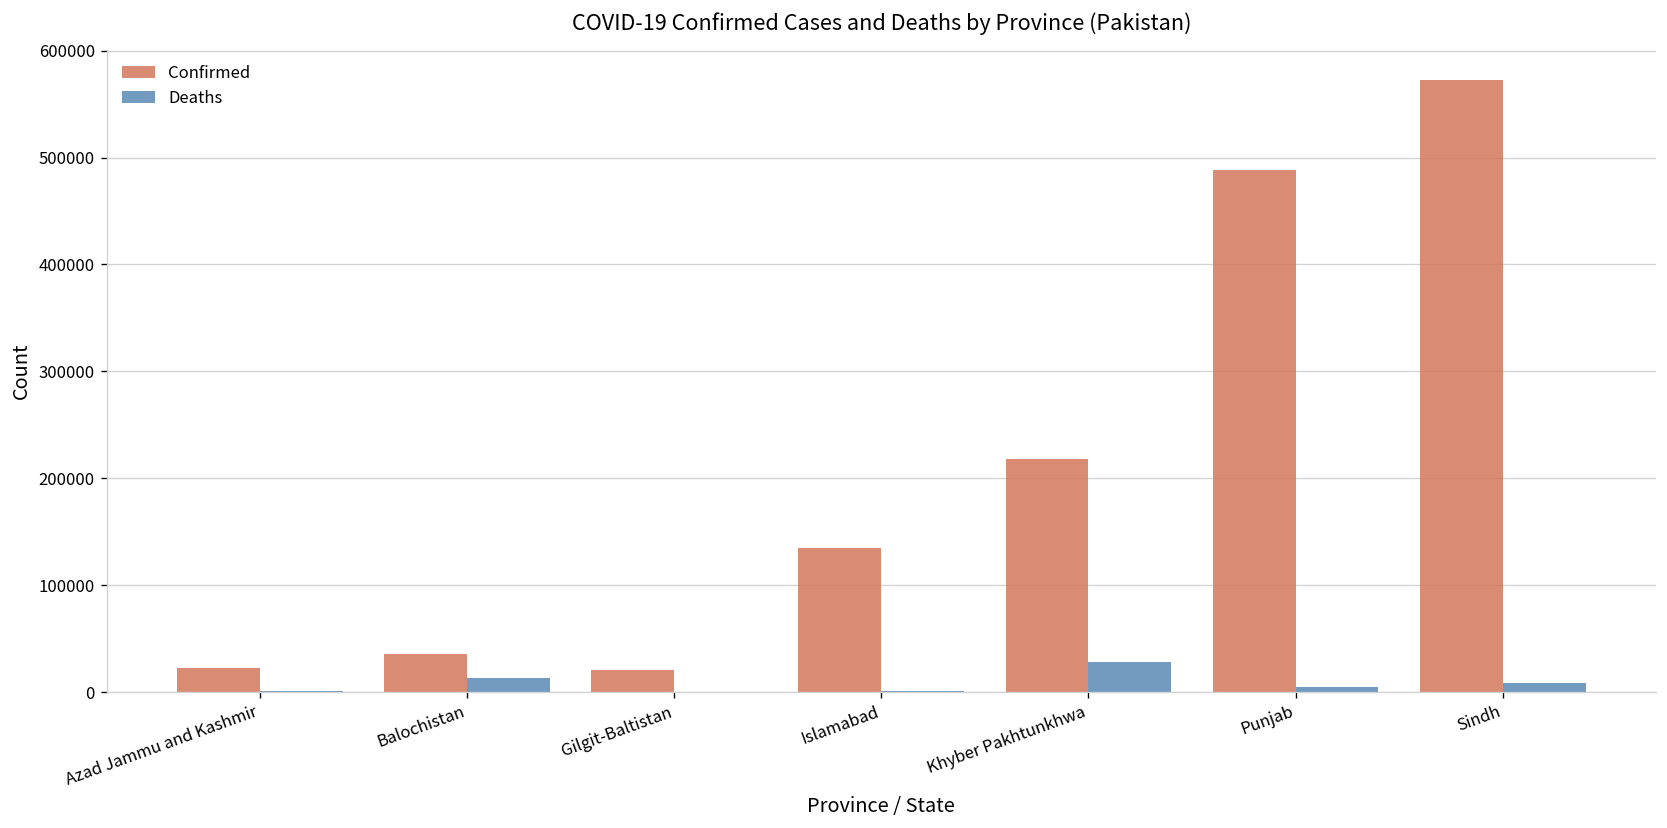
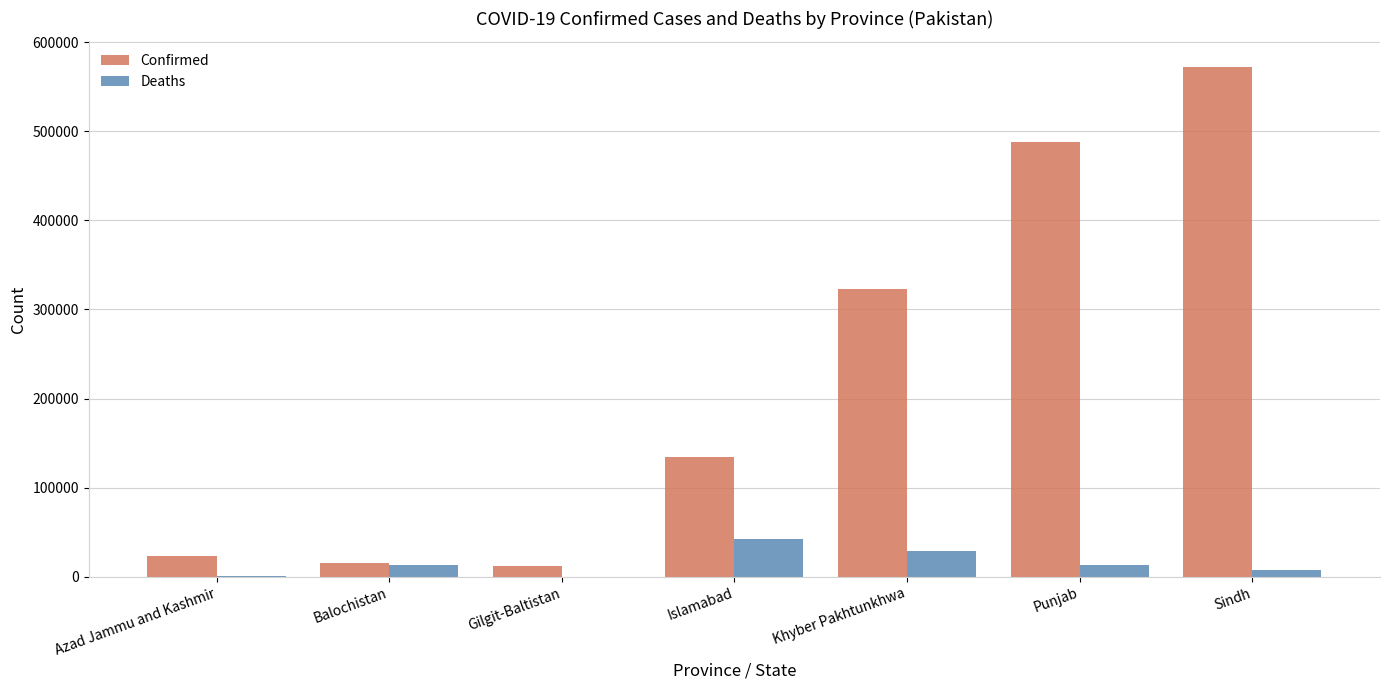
Confirmed, Balochistan: 40000 -> 10000
Confirmed, Gilgit-Baltistan: 20000 -> 10000
Deaths, Islamabad: 0 -> 40000
Confirmed, Khyber Pakhtunkhwa: 220000 -> 320000
Deaths, Punjab: 0 -> 10000
